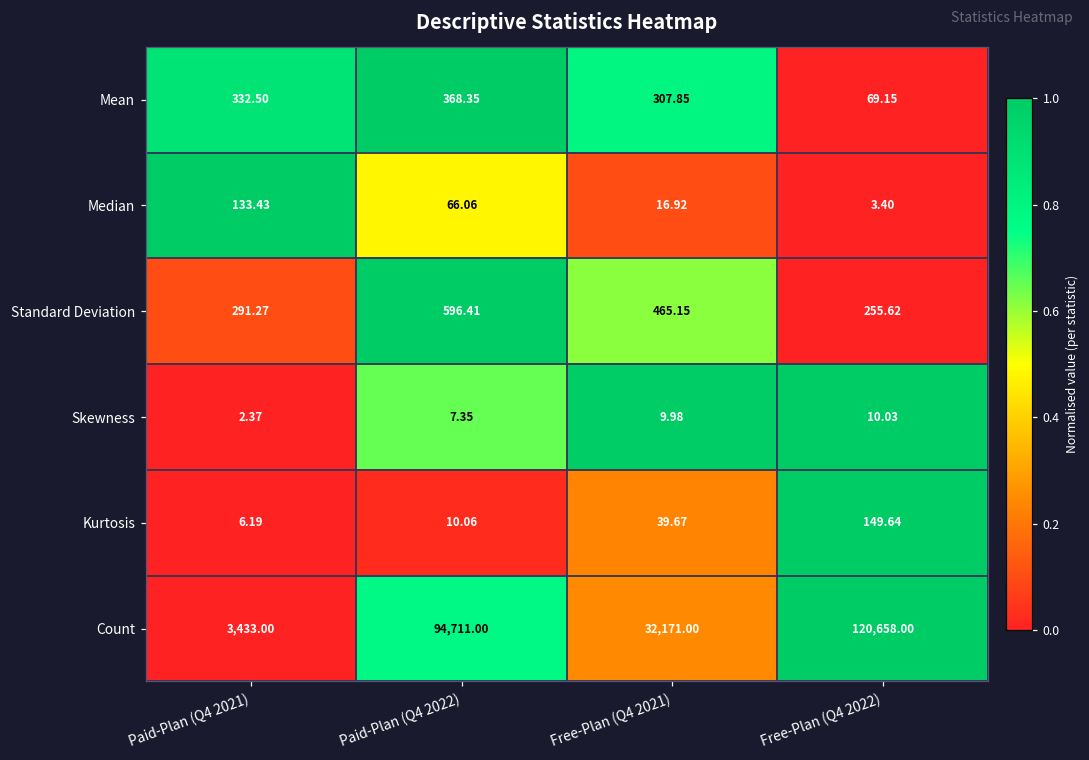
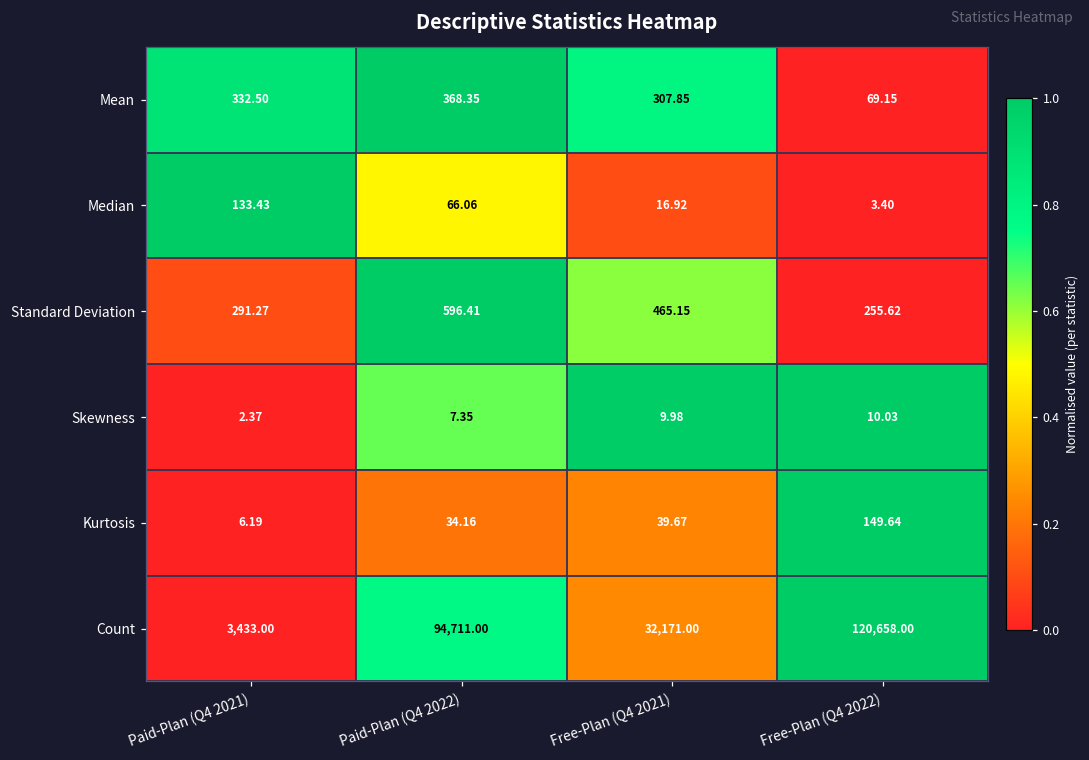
Kurtosis, Paid-Plan (Q4 2022): 10.06 -> 34.16
